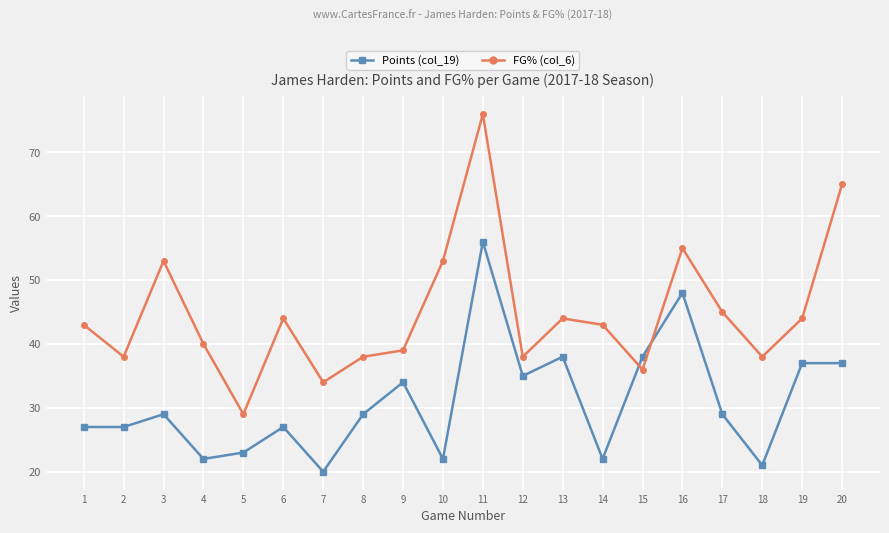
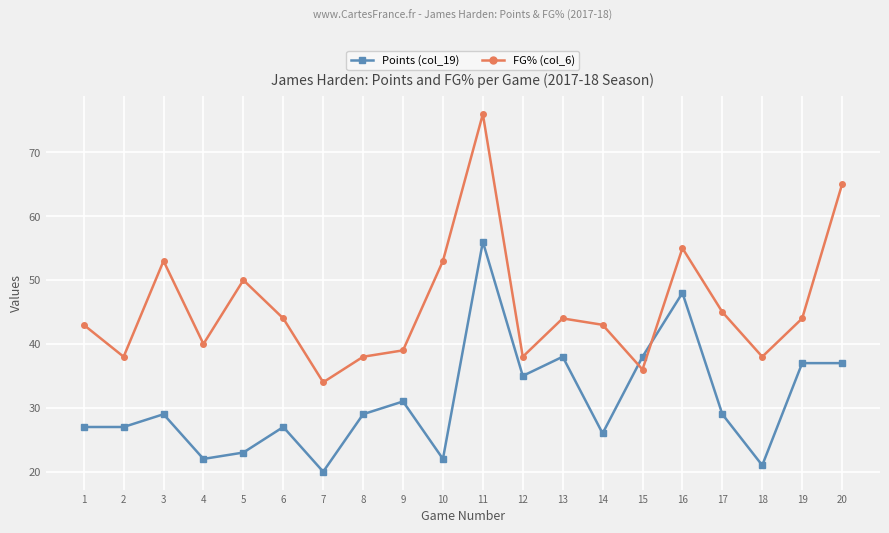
FG% (col_6), 5: 29 -> 50
Points (col_19), 9: 34 -> 31
Points (col_19), 14: 22 -> 26
